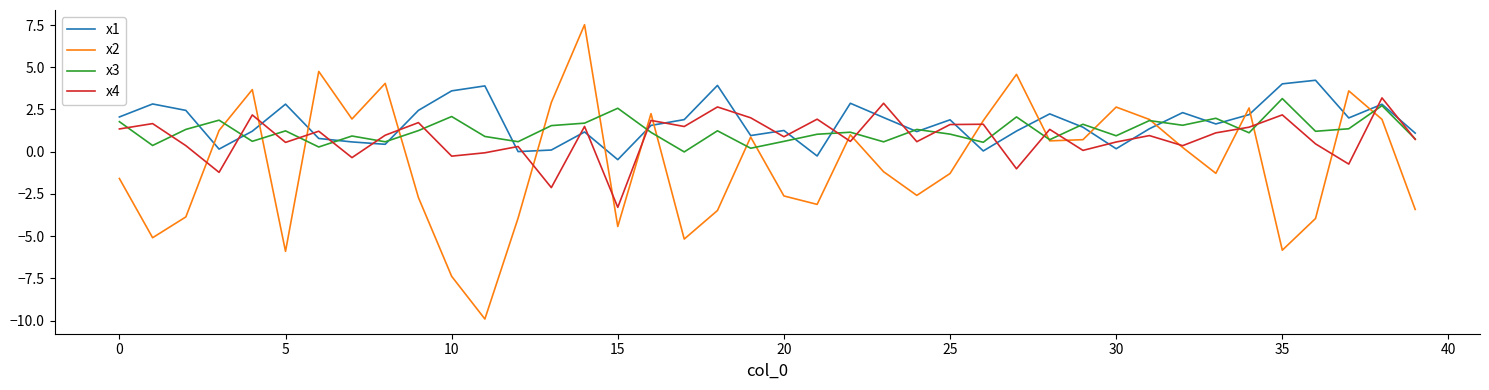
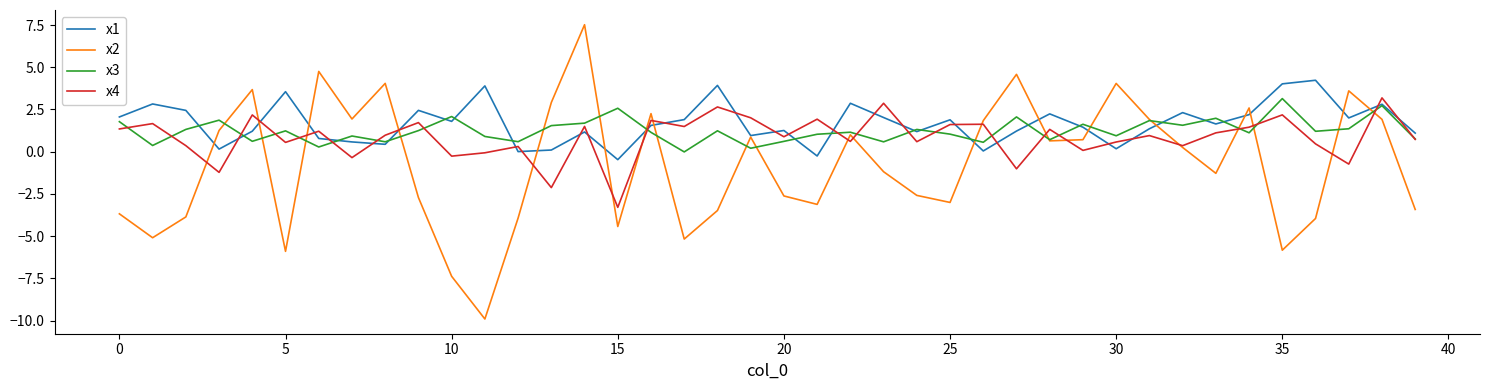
x2, 0: -1.6 -> -3.7
x1, 5: 2.8 -> 3.6
x1, 10: 3.6 -> 1.8
x2, 25: -1.3 -> -3.0
x2, 30: 2.6 -> 4.0
